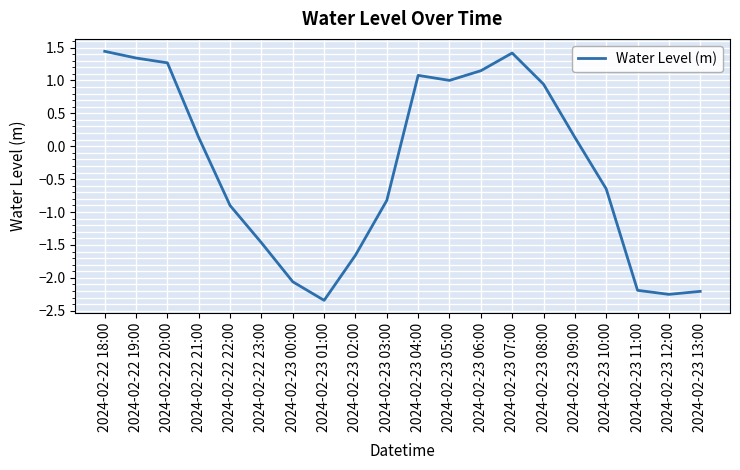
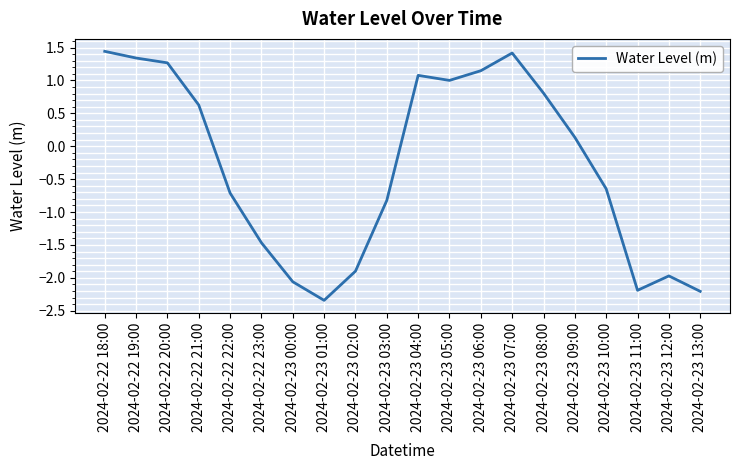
2024-02-22 21:00: 0.1 -> 0.6
2024-02-22 22:00: -0.9 -> -0.7
2024-02-23 02:00: -1.7 -> -1.9
2024-02-23 08:00: 0.9 -> 0.8
2024-02-23 12:00: -2.3 -> -2.0
